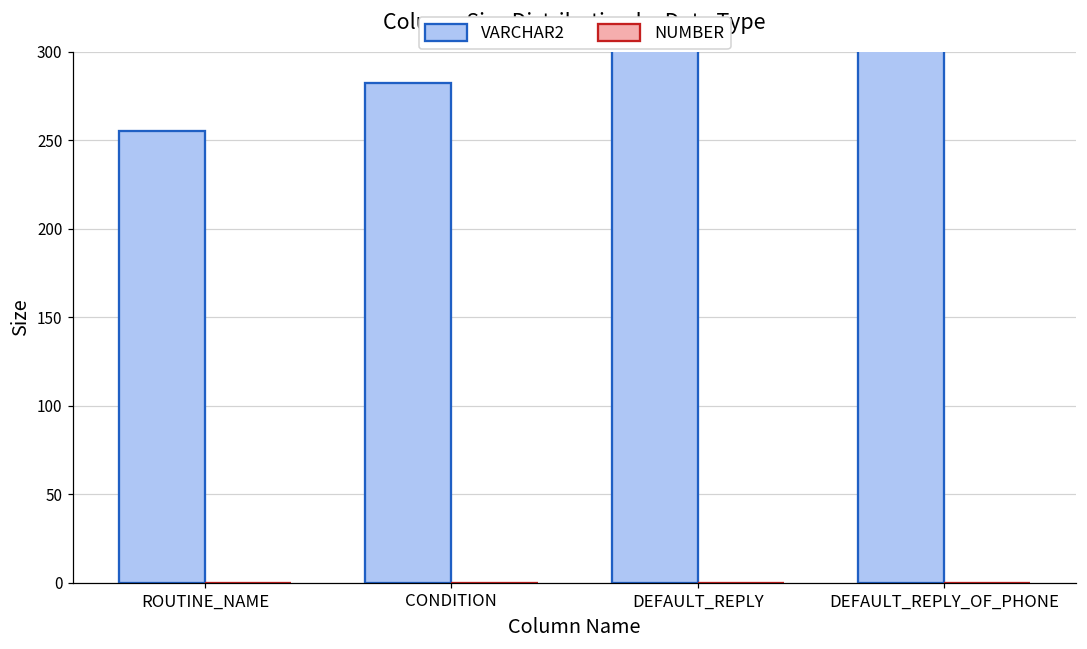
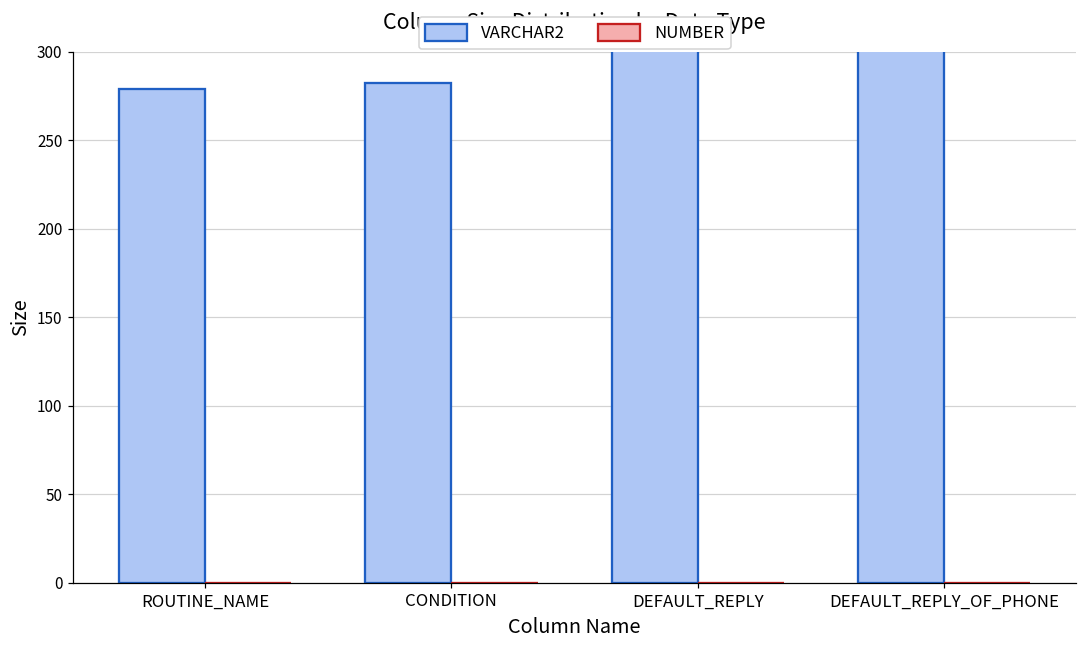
VARCHAR2, ROUTINE_NAME: 255 -> 279
